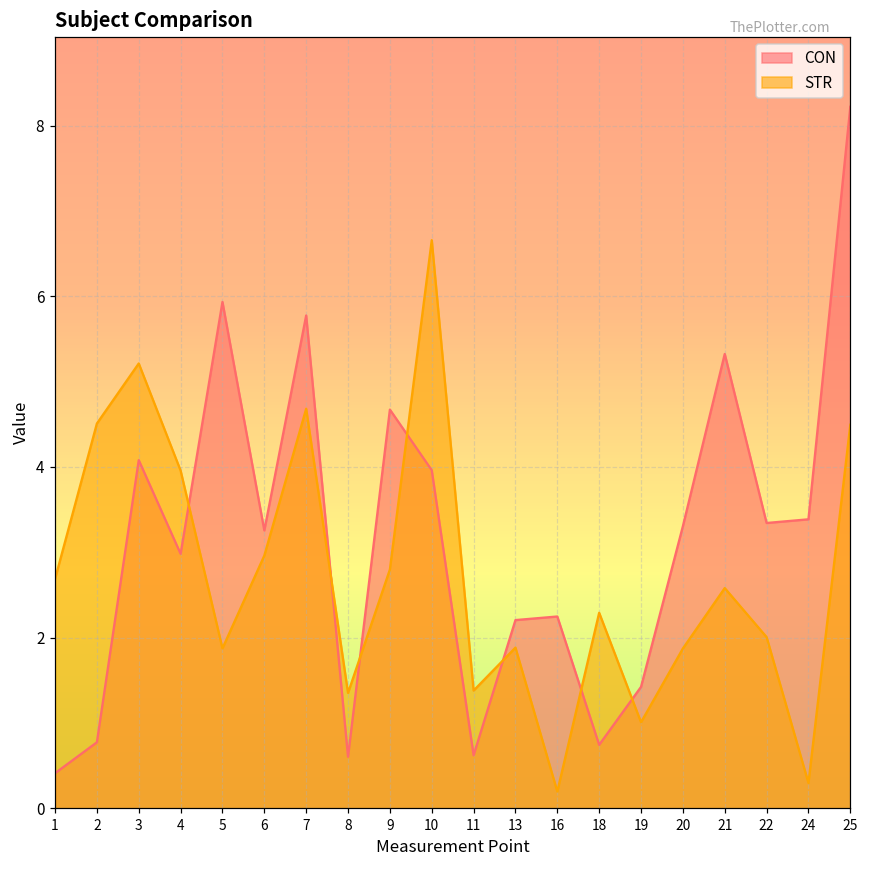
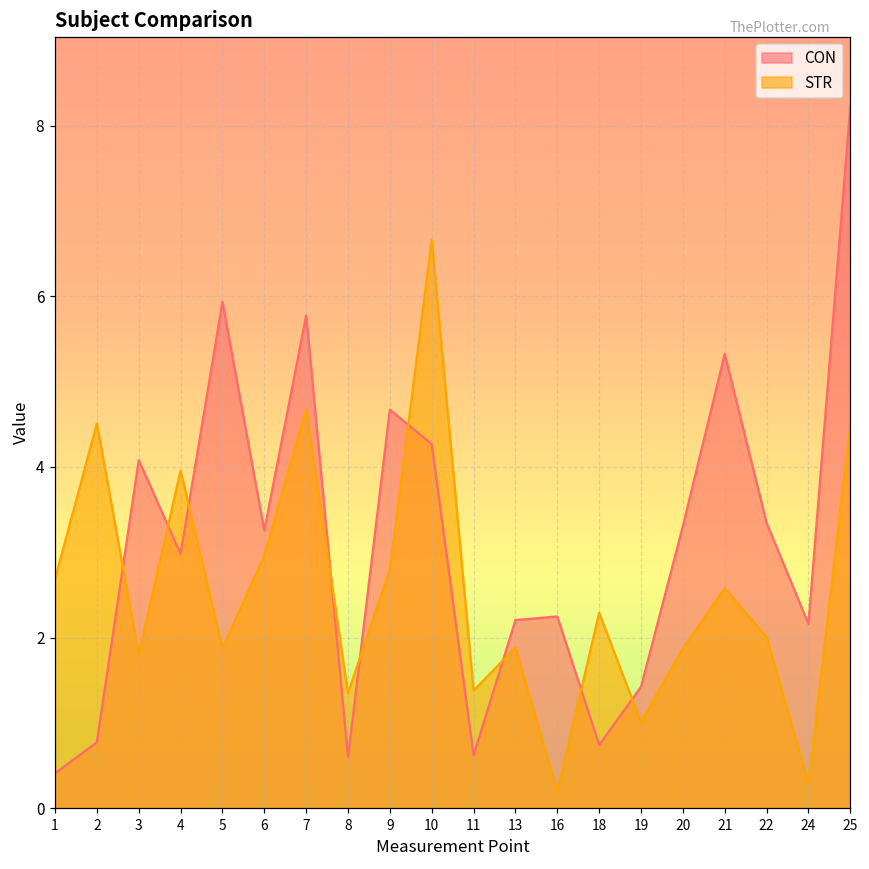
STR, 3: 5.2 -> 1.8
CON, 10: 4.0 -> 4.3
CON, 24: 3.4 -> 2.2
